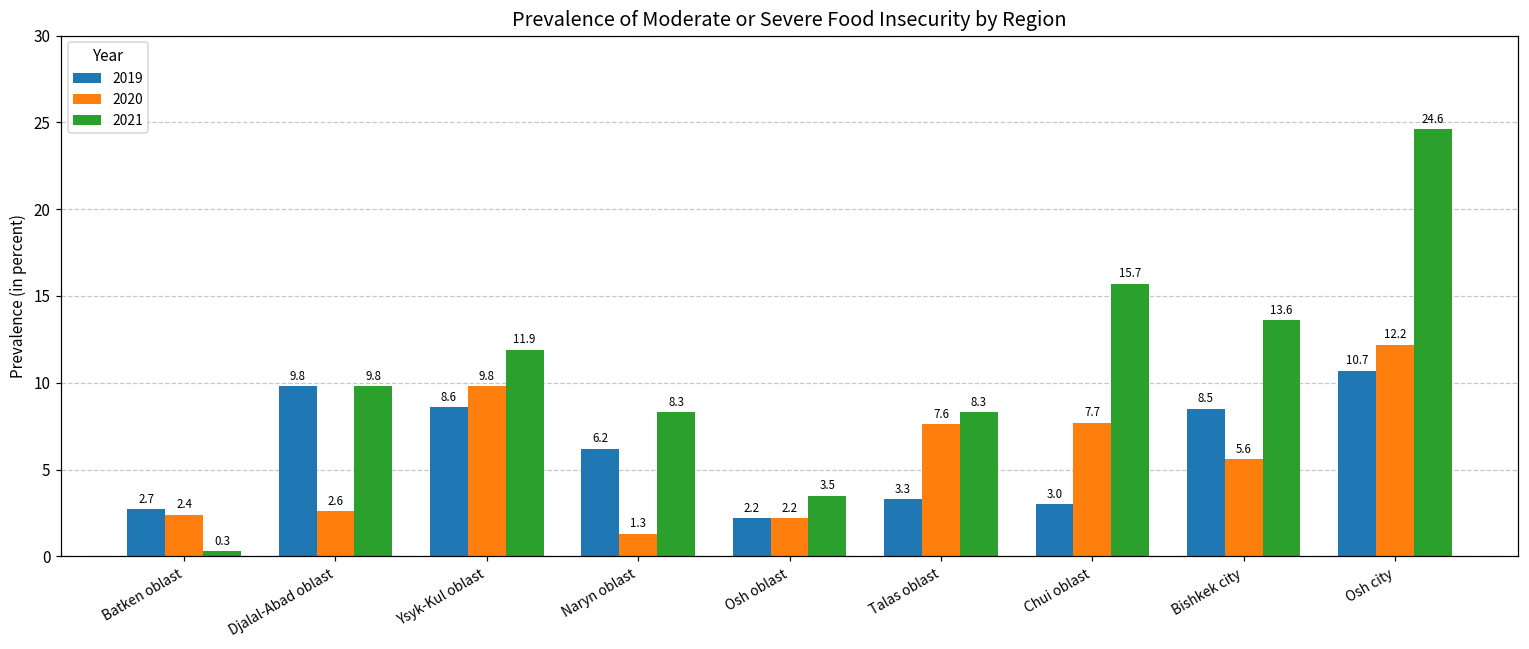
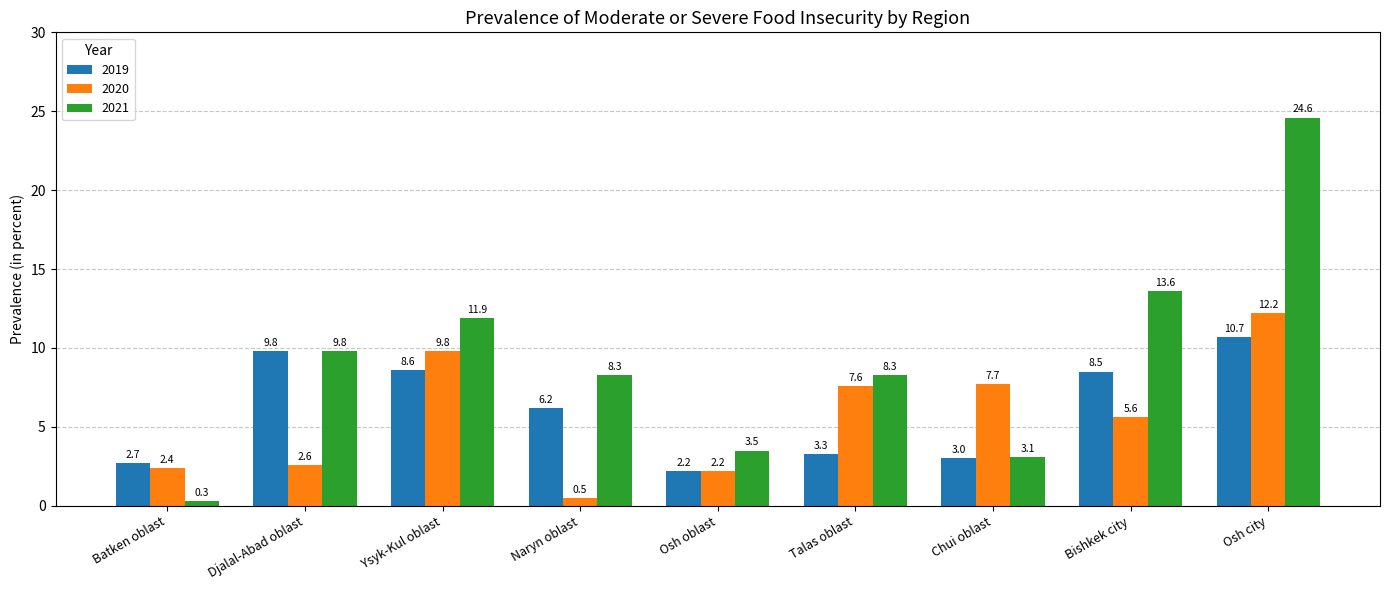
2020, Naryn oblast: 1.3 -> 0.5
2021, Chui oblast: 15.7 -> 3.1
